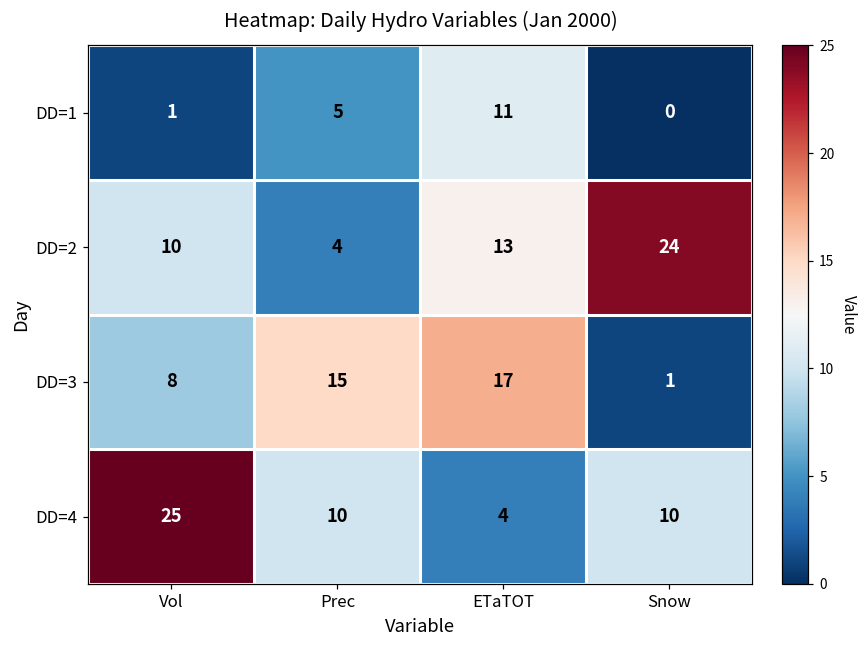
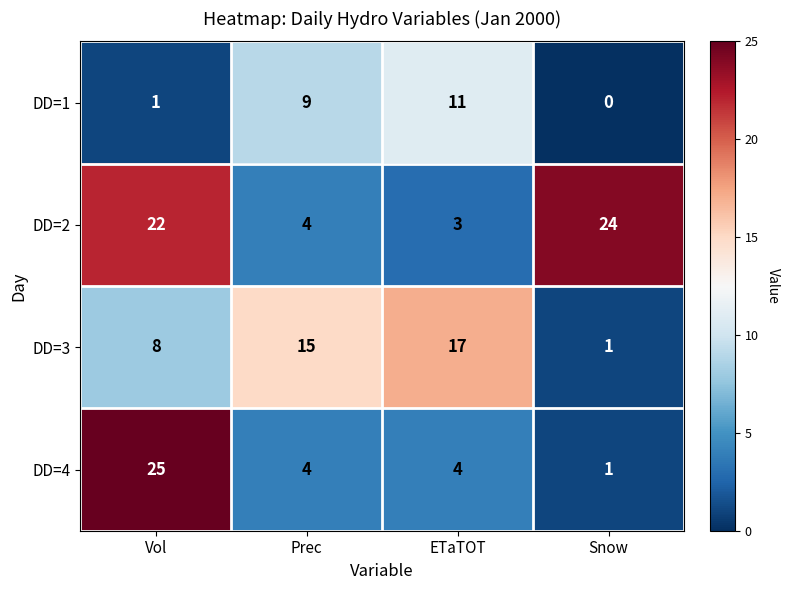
DD=1, Prec: 5 -> 9
DD=2, Vol: 10 -> 22
DD=2, ETaTOT: 13 -> 3
DD=4, Prec: 10 -> 4
DD=4, Snow: 10 -> 1
